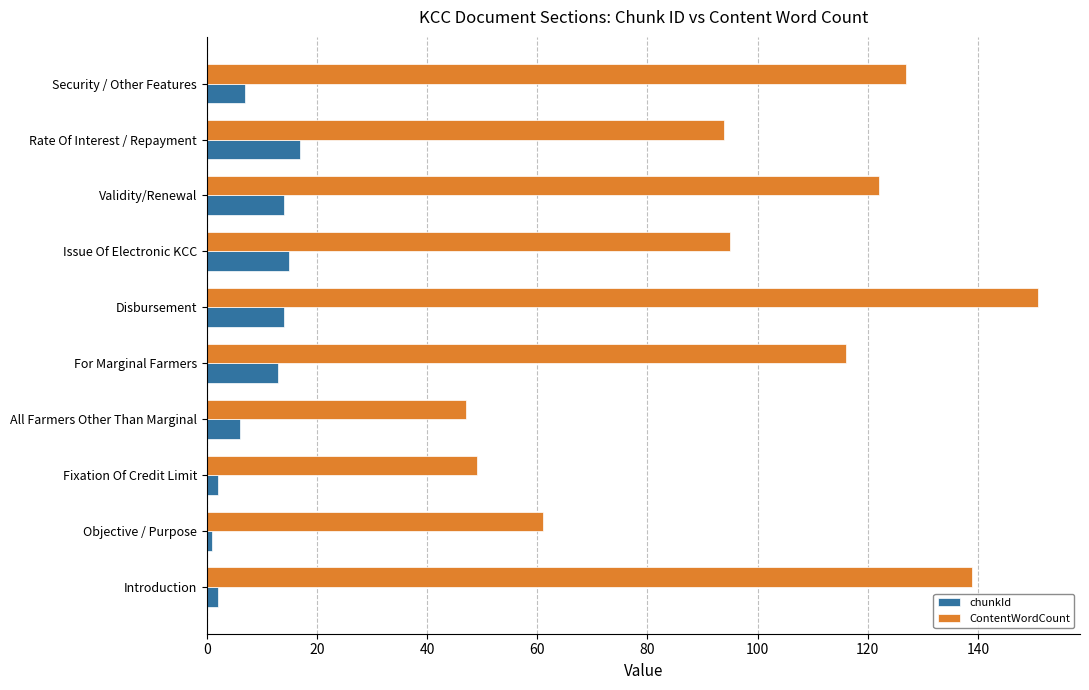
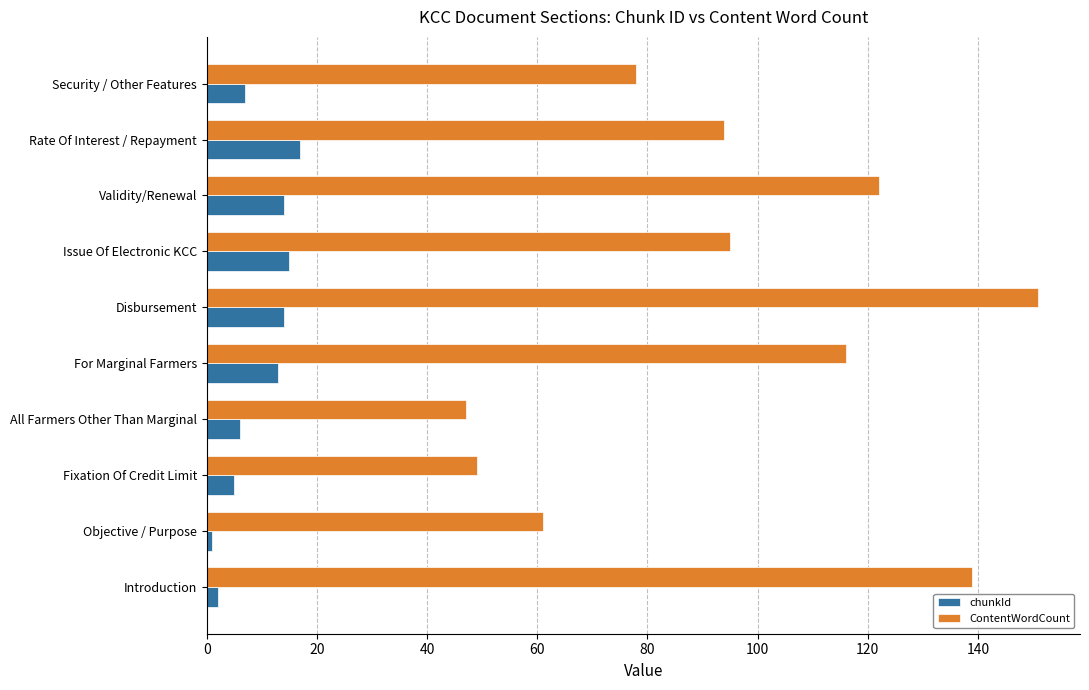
ContentWordCount, Security / Other Features: 127 -> 78
chunkId, Fixation Of Credit Limit: 2 -> 5
